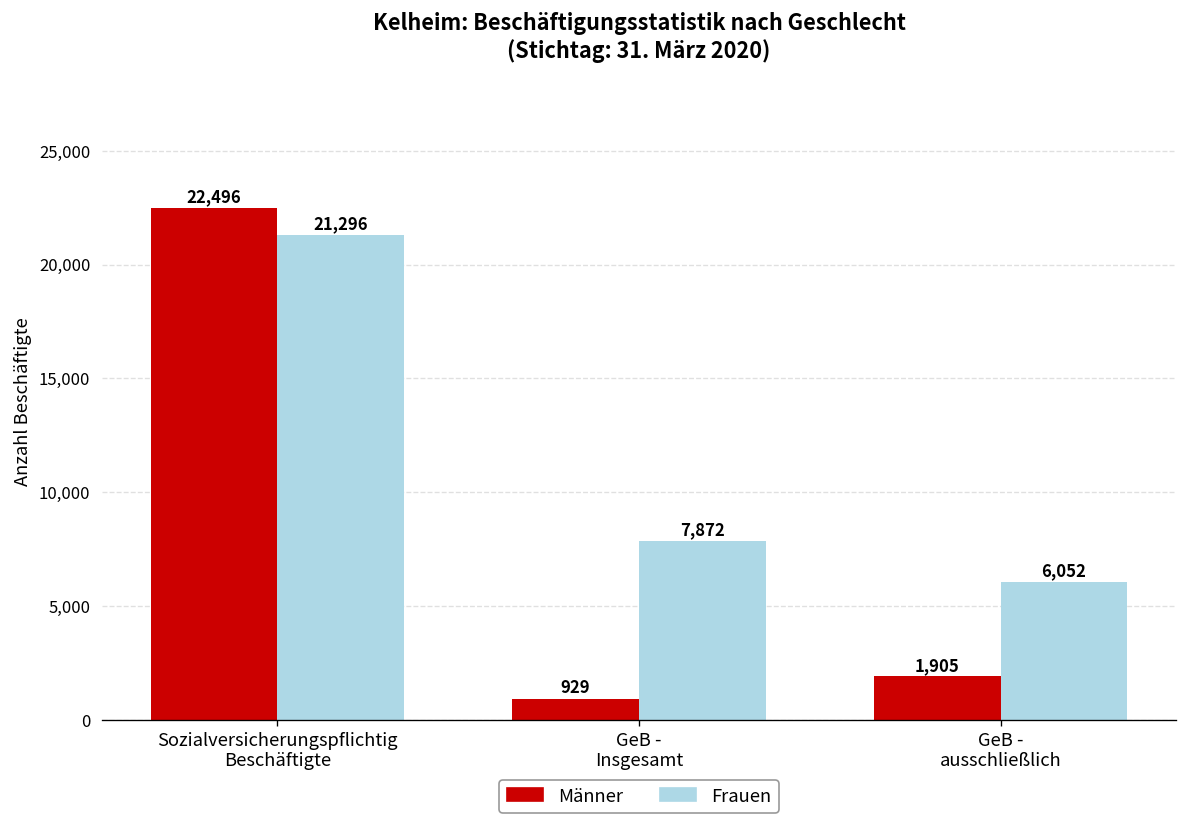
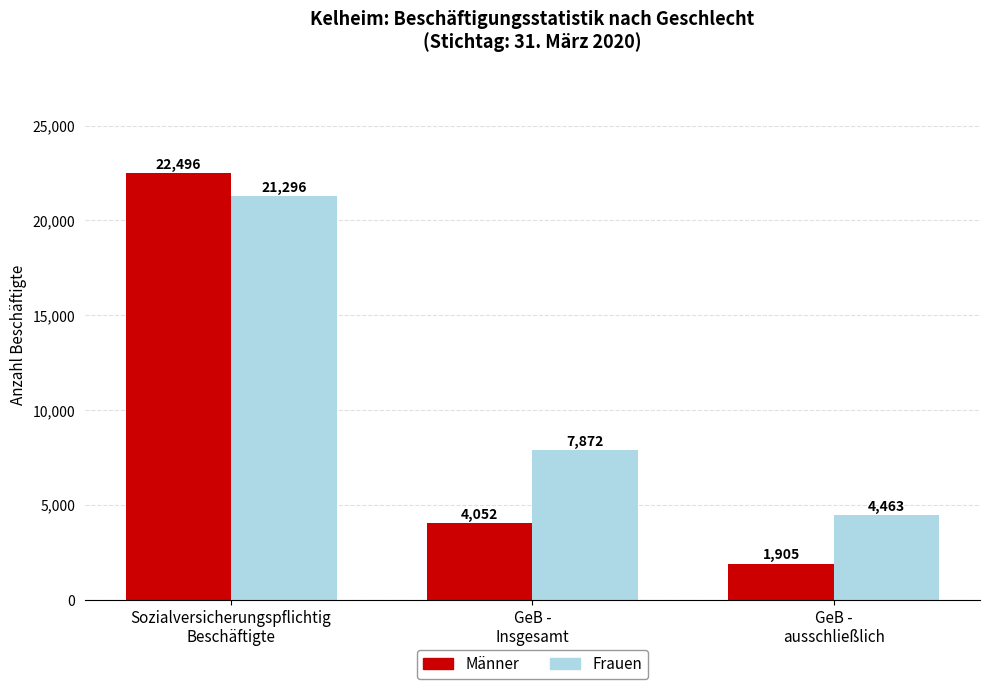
Männer, GeB - Insgesamt: 929 -> 4,052
Frauen, GeB - ausschließlich: 6,052 -> 4,463
